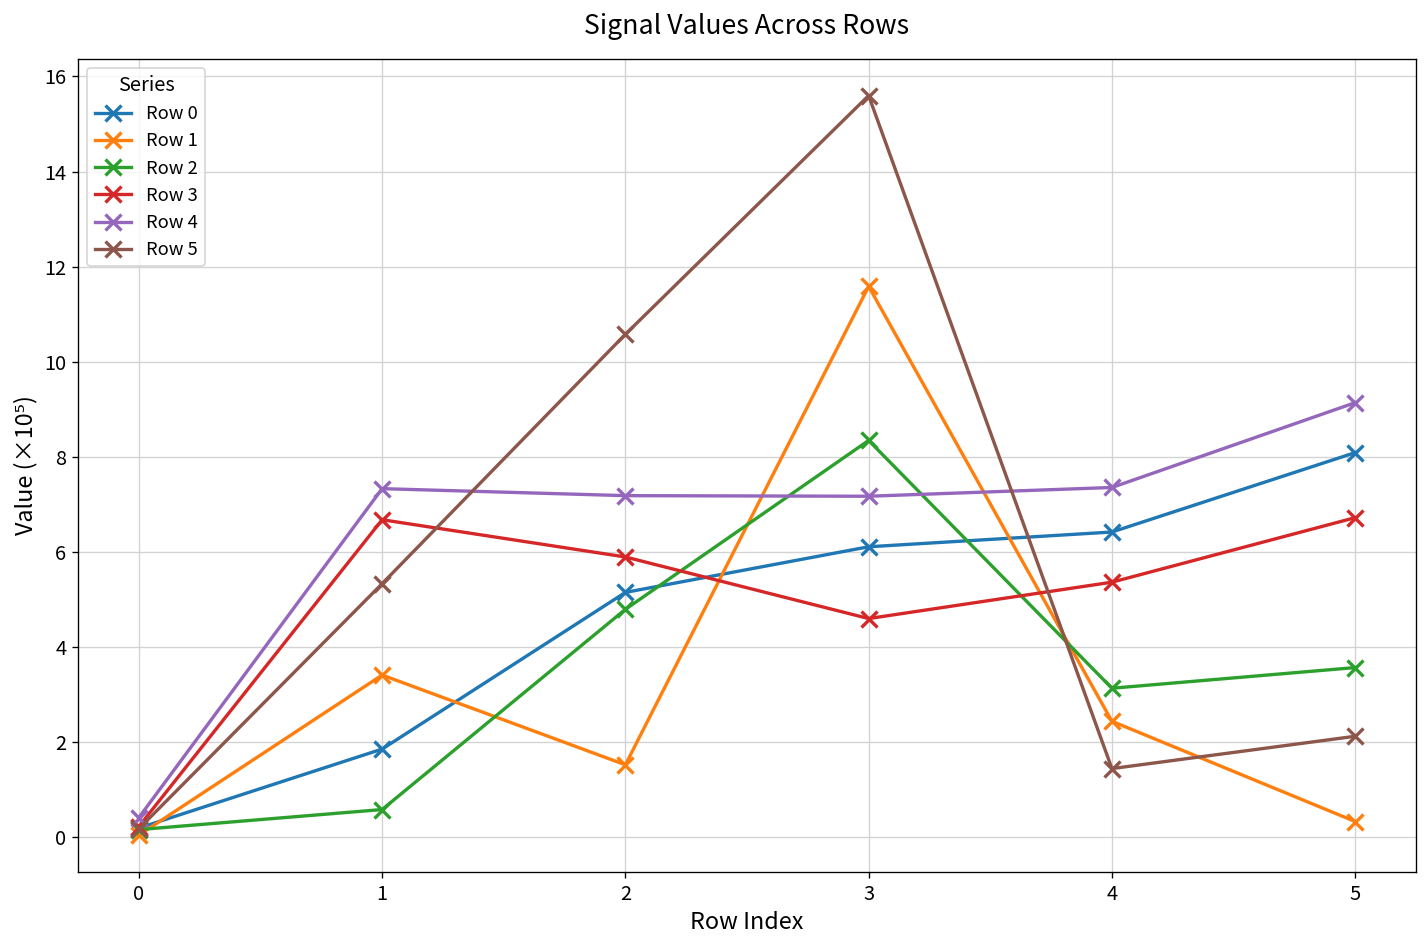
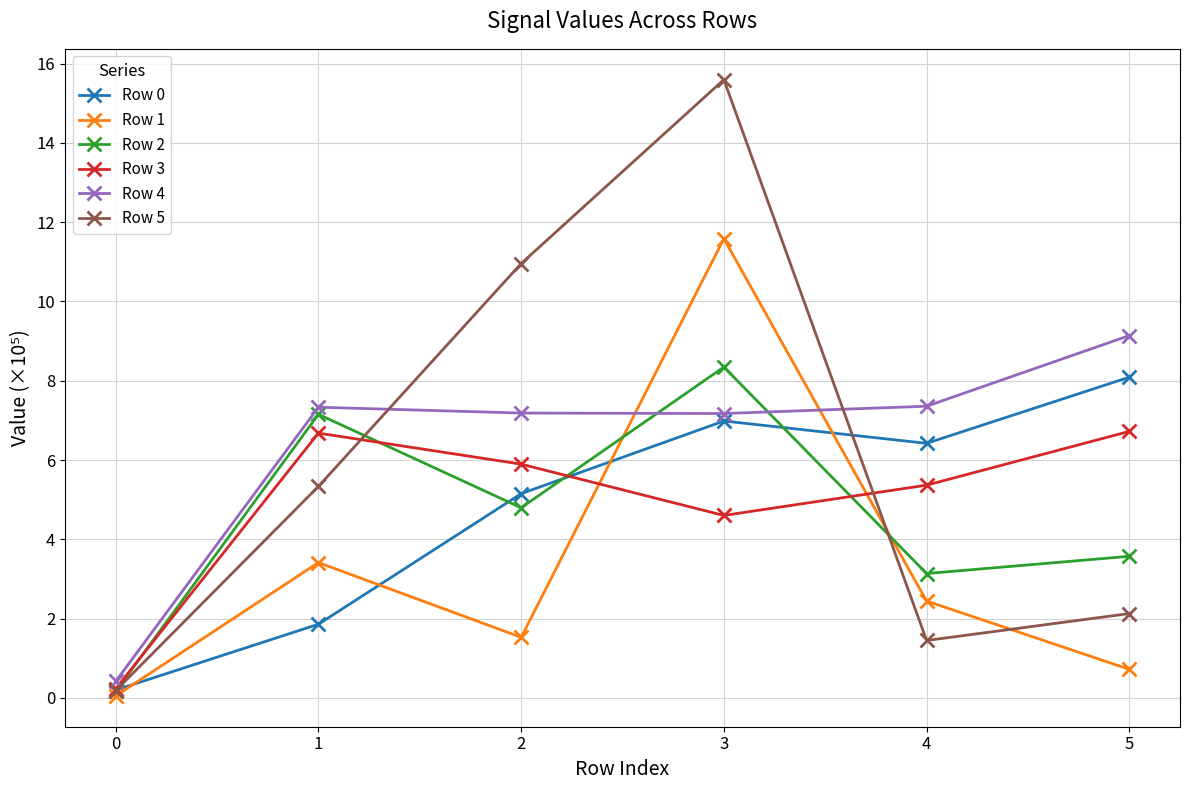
Row 2, 1: 0.6 -> 7.2
Row 5, 2: 10.6 -> 11.0
Row 0, 3: 6.1 -> 7.0
Row 1, 5: 0.3 -> 0.7
